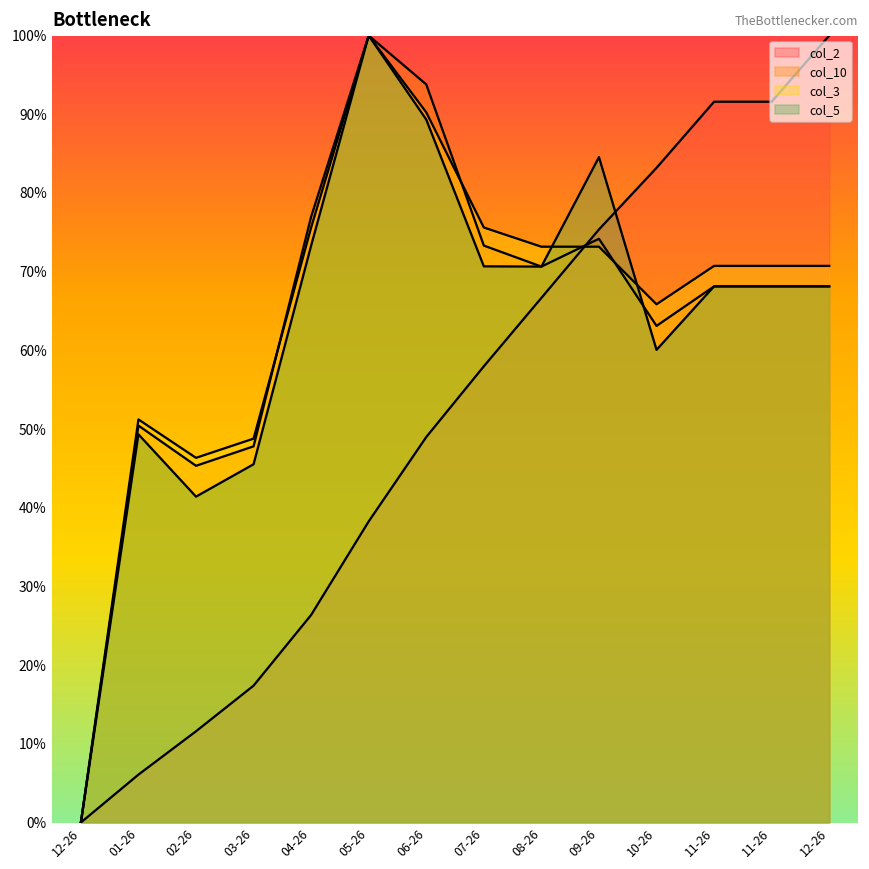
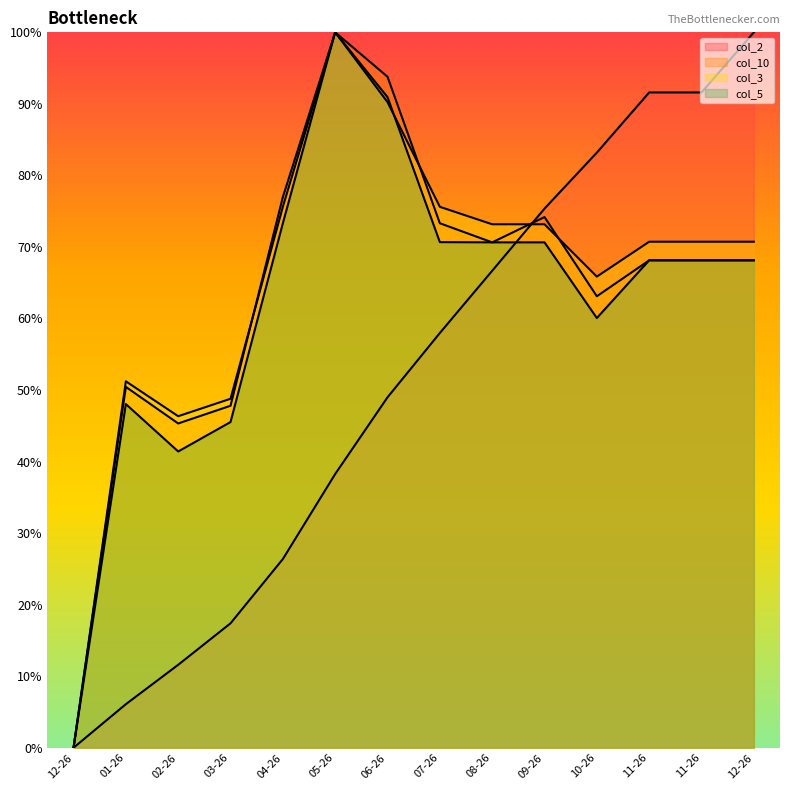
col_5, 01-26: 49% -> 48%
col_5, 06-26: 89% -> 91%
col_5, 09-26: 85% -> 71%
